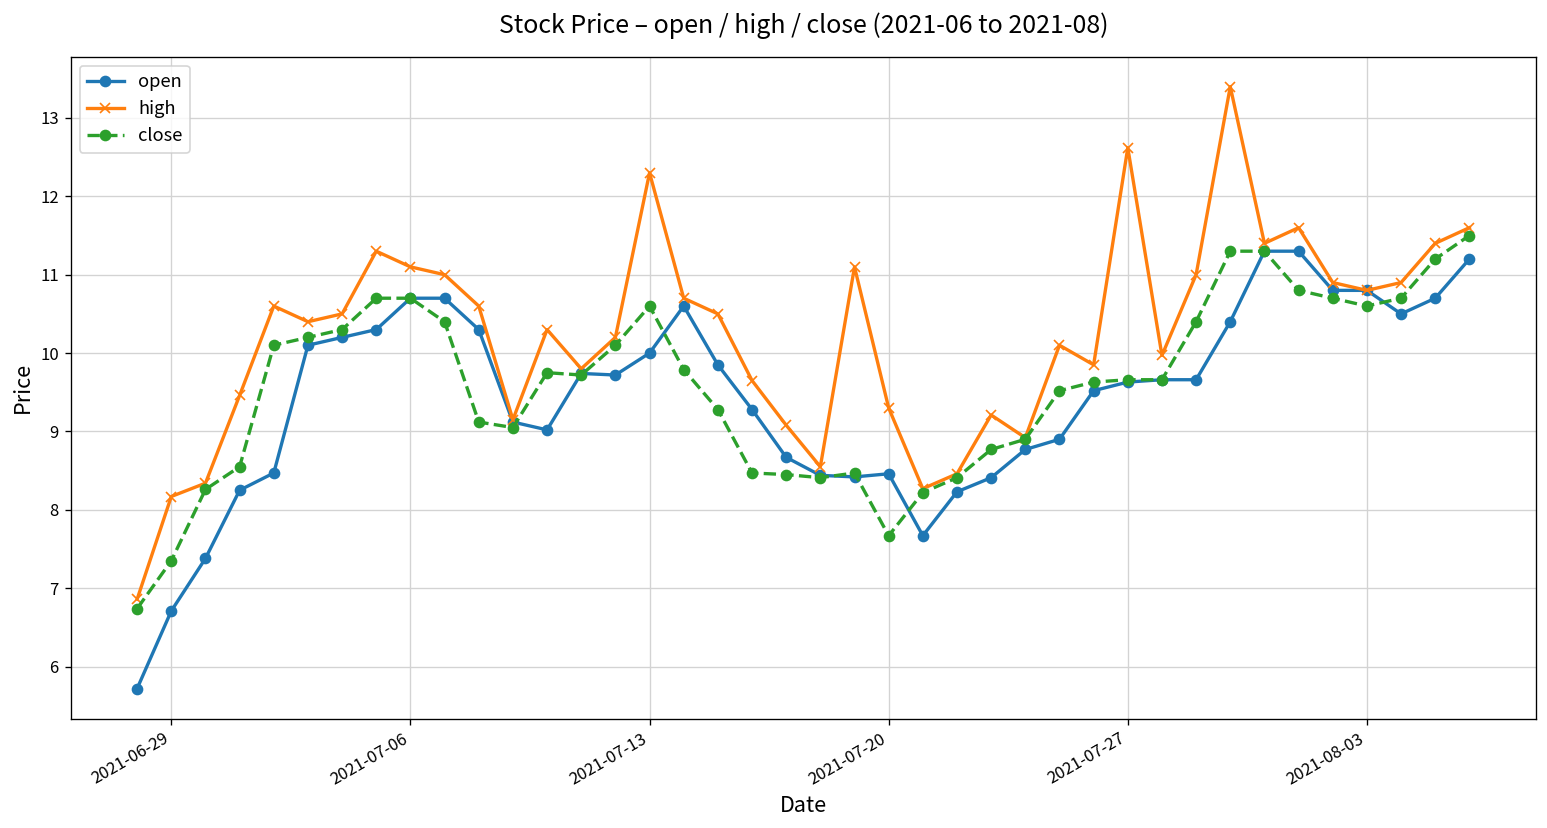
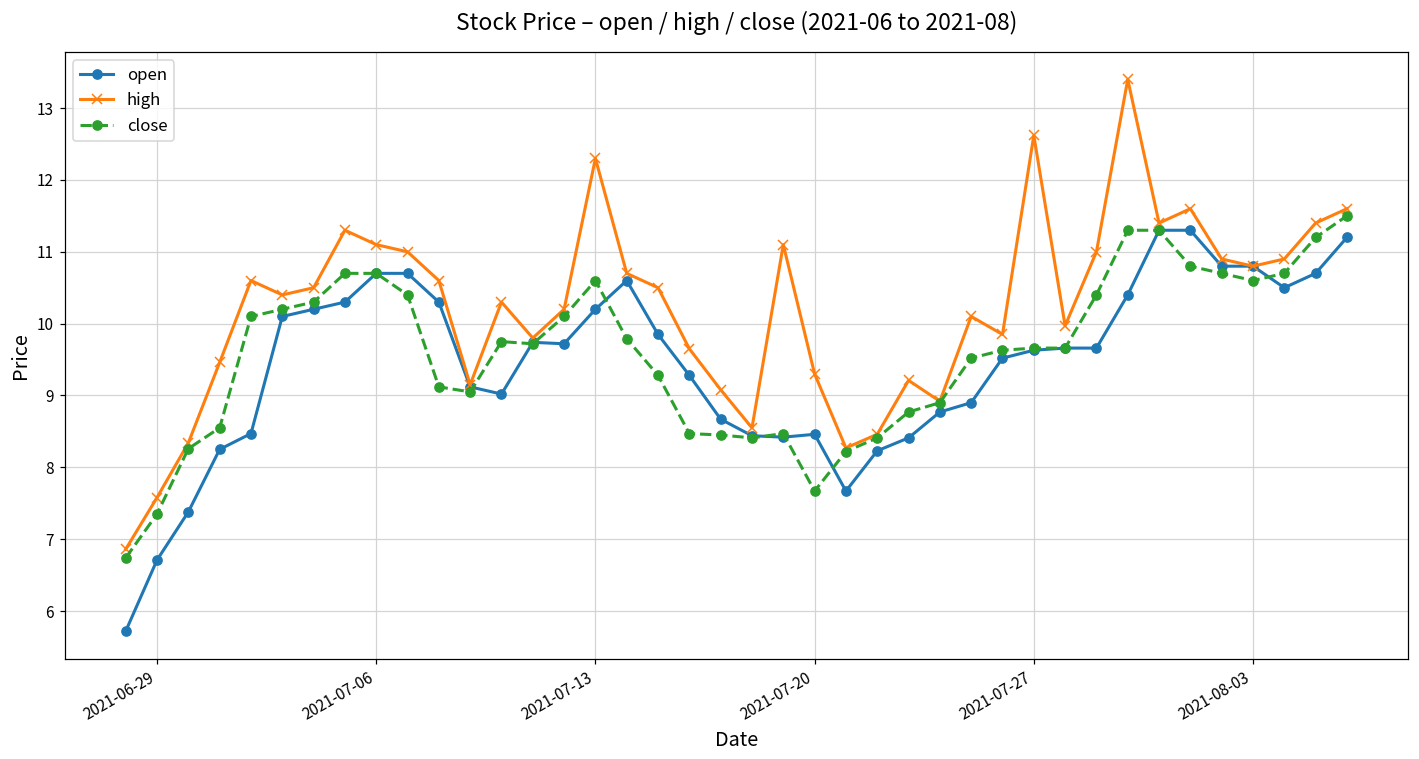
high, 2021-06-29: 8.2 -> 7.6
open, 2021-07-13: 10.0 -> 10.2
